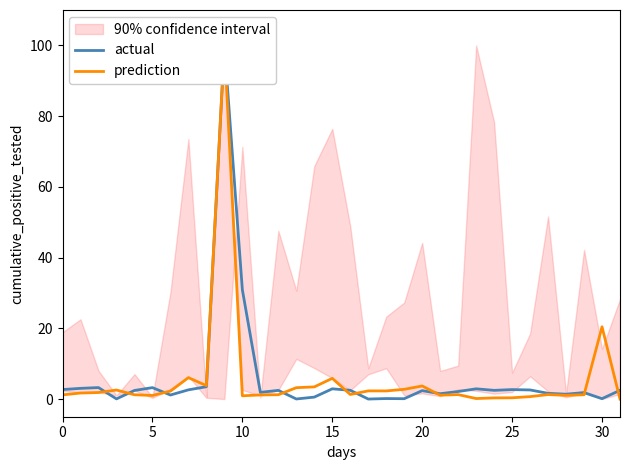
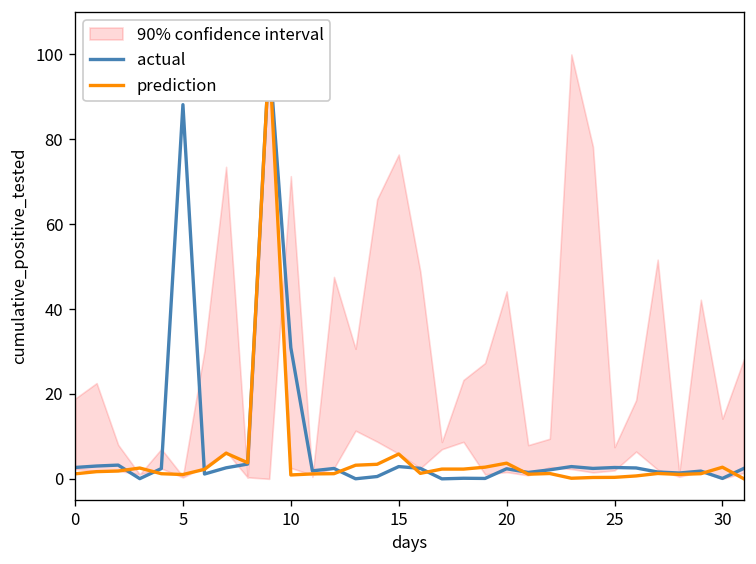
actual, 5: 3 -> 88
prediction, 30: 20 -> 3
